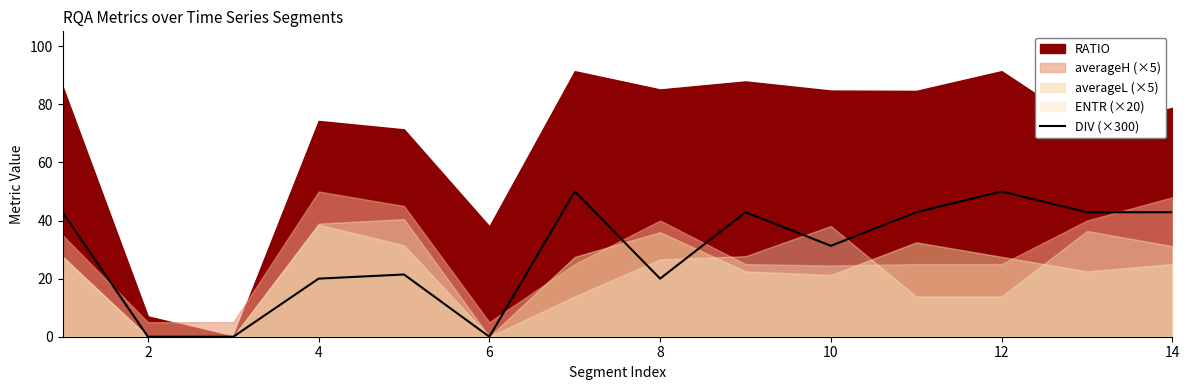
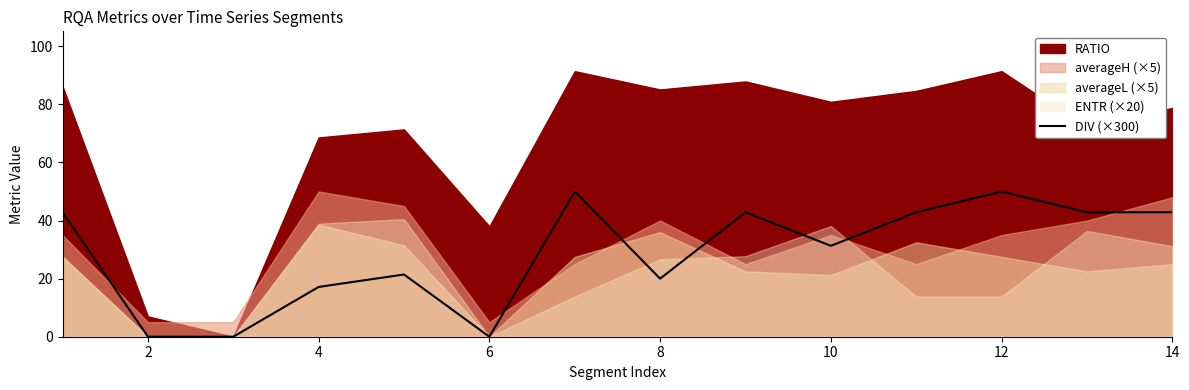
DIV (×300), 4: 20 -> 17
RATIO, 4: 74 -> 69
RATIO, 10: 85 -> 81
averageH (×5), 10: 25 -> 35
averageH (×5), 12: 25 -> 35
